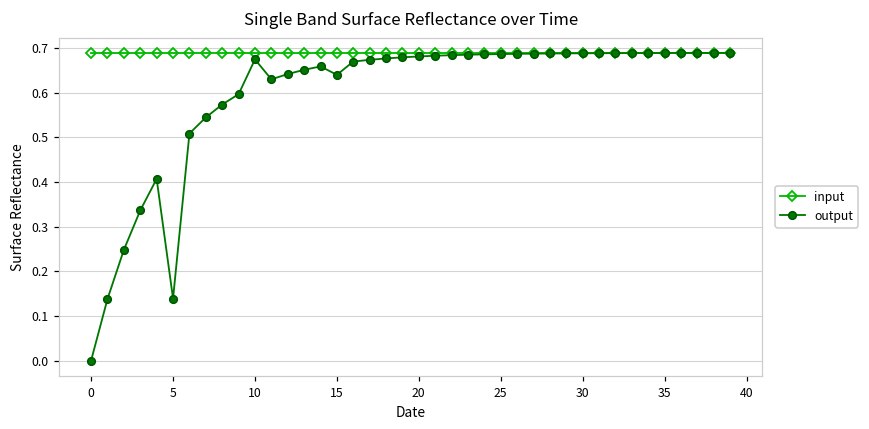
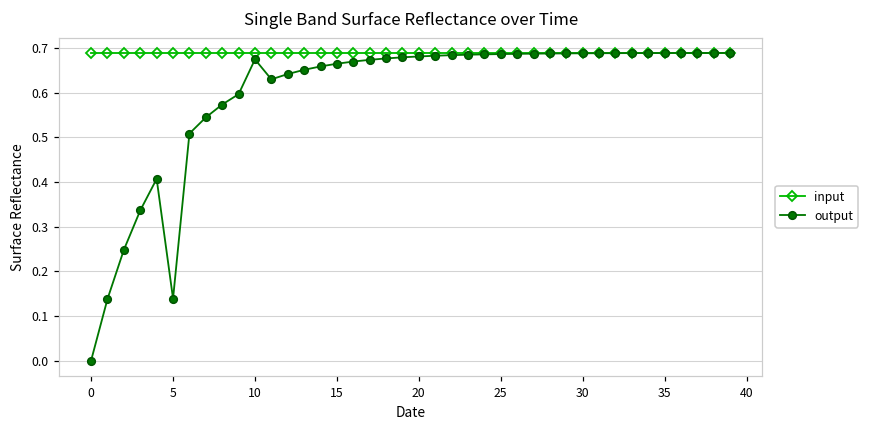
output, 15: 0.64 -> 0.66
